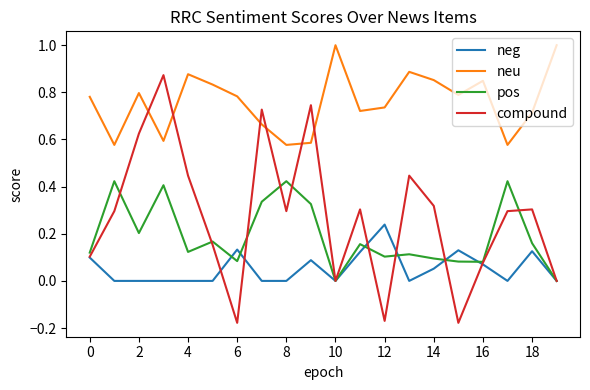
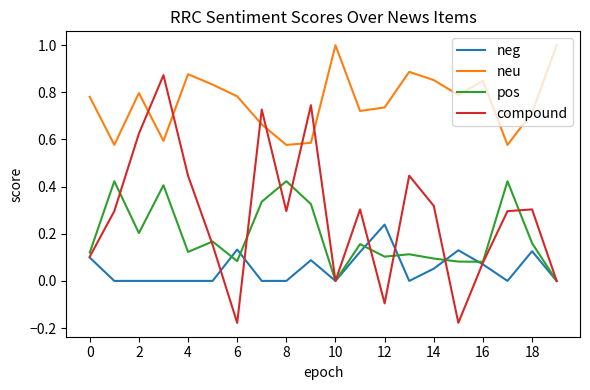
compound, 12: -0.17 -> -0.10
